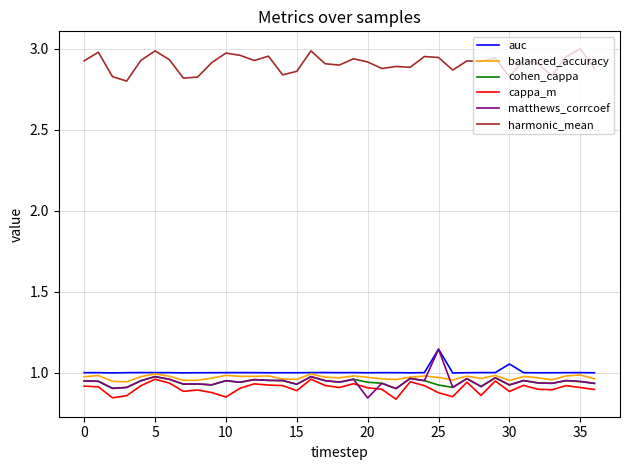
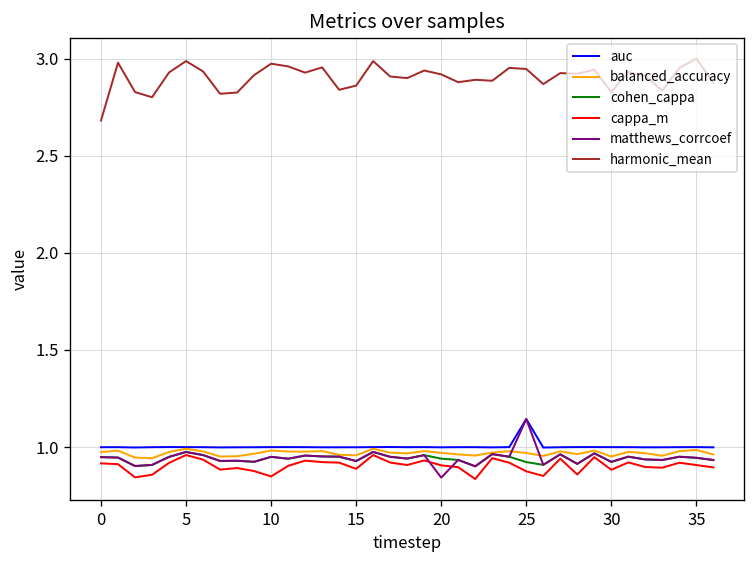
harmonic_mean, 0: 2.93 -> 2.68
auc, 30: 1.05 -> 1.00
